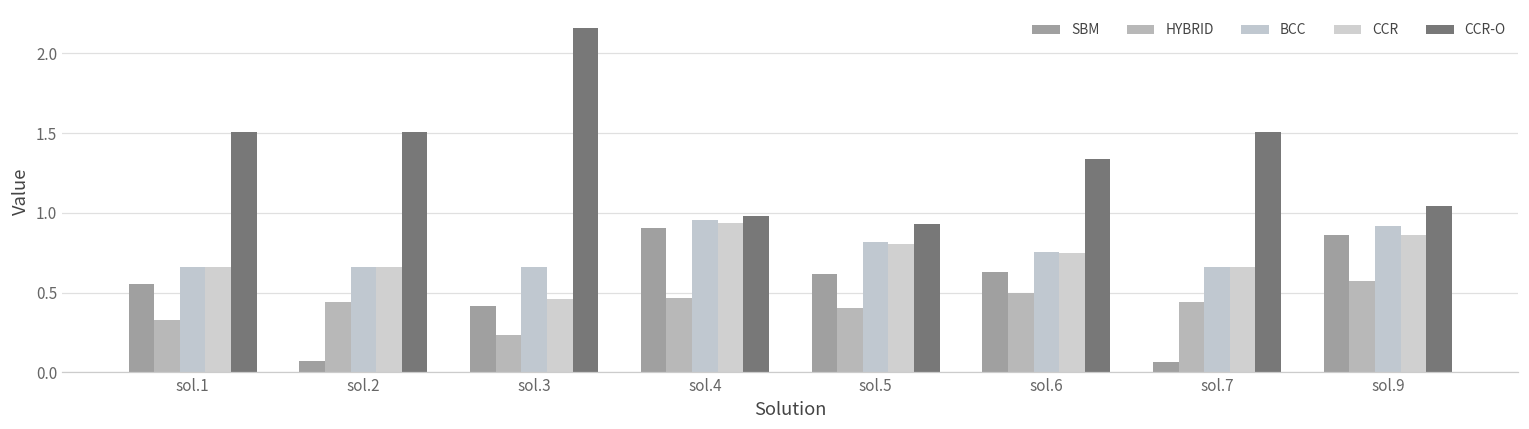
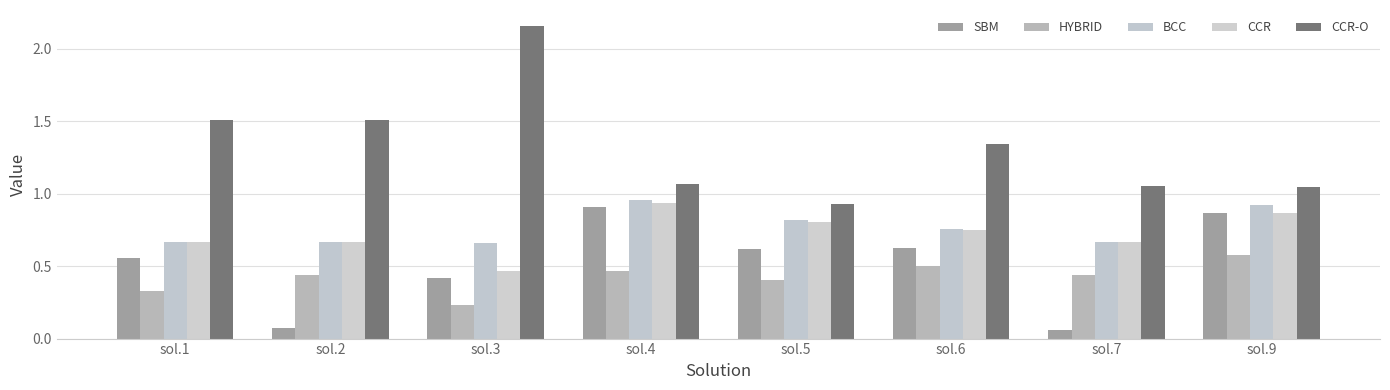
CCR-O, sol.4: 0.98 -> 1.07
CCR-O, sol.7: 1.51 -> 1.05
